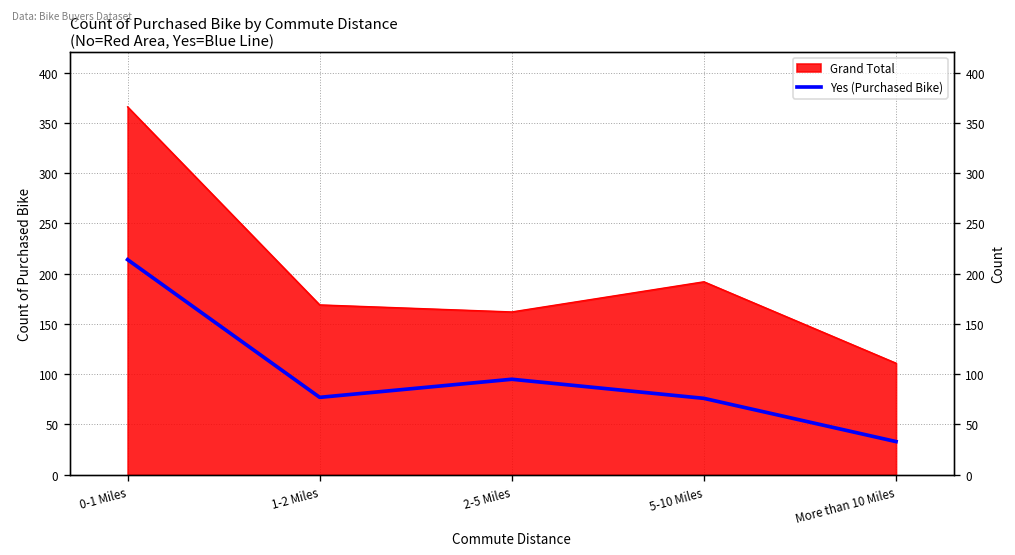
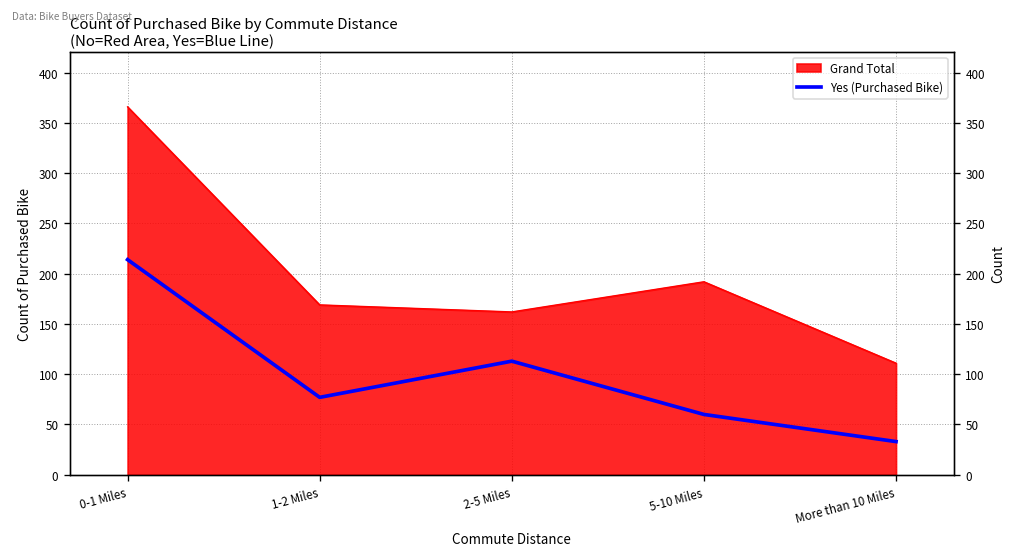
Yes (Purchased Bike), 2-5 Miles: 100 -> 110
Yes (Purchased Bike), 5-10 Miles: 80 -> 60
